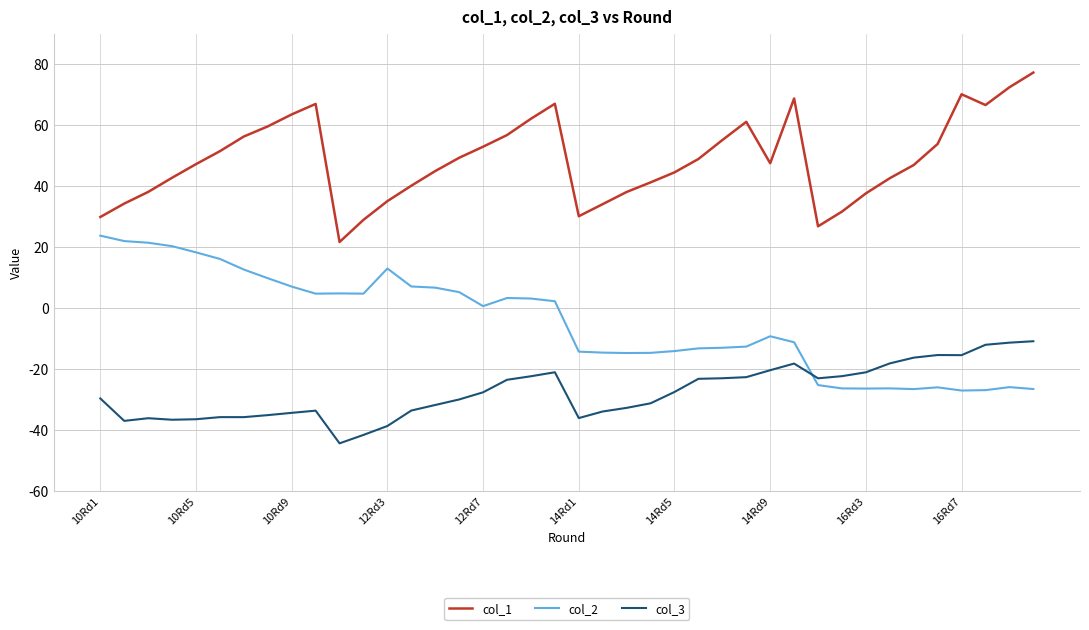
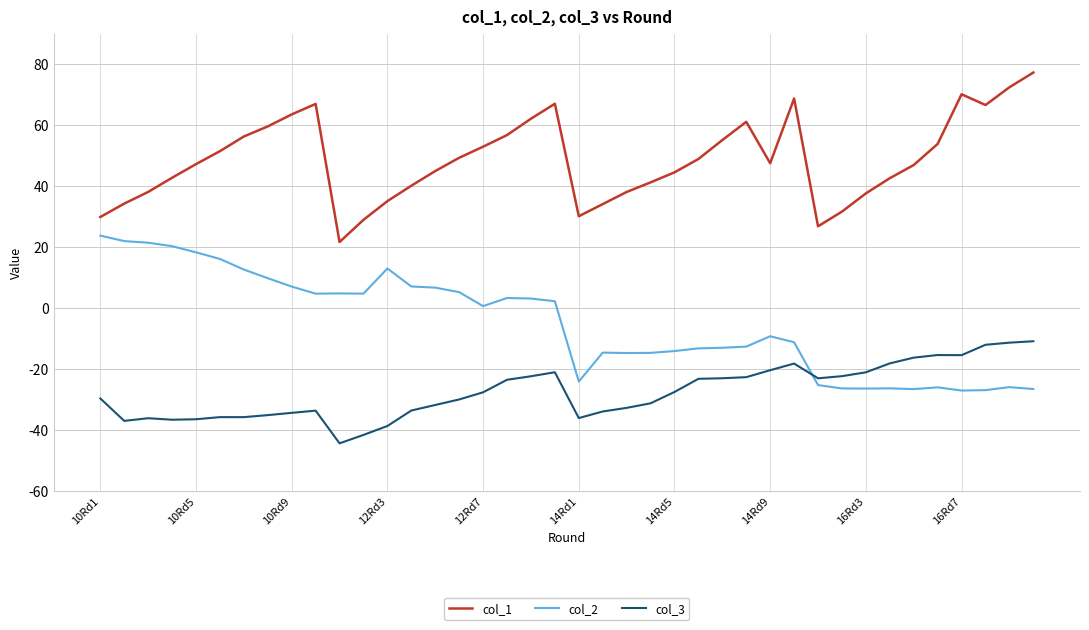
col_2, 14Rd1: -14 -> -24
